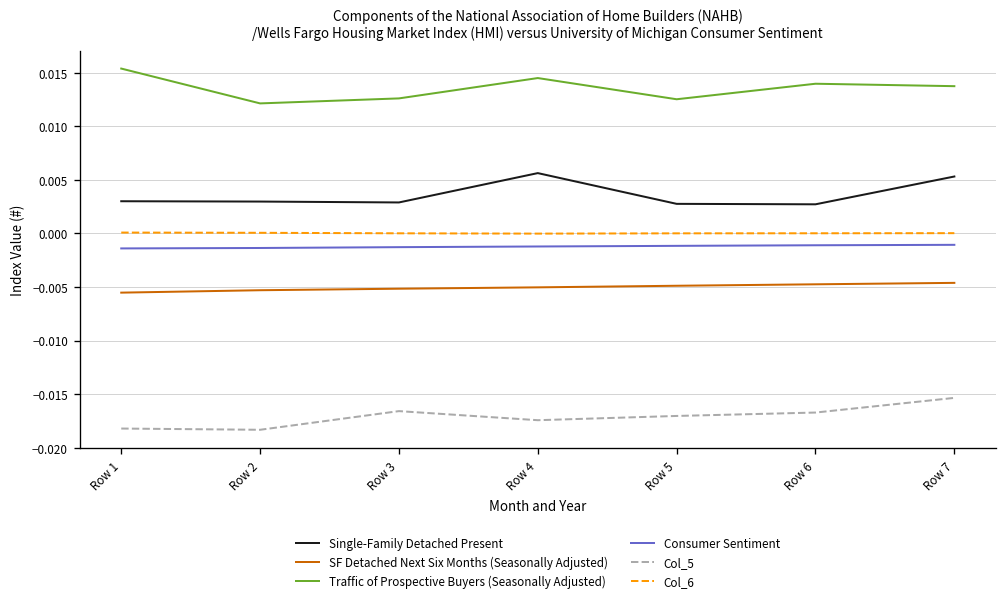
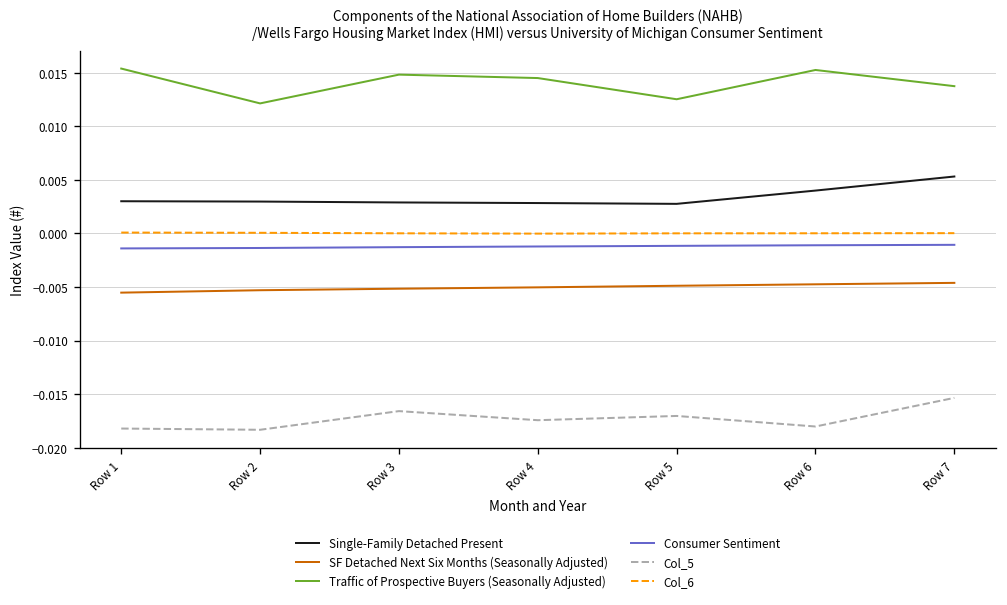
Traffic of Prospective Buyers (Seasonally Adjusted), Row 3: 0.013 -> 0.015
Single-Family Detached Present, Row 4: 0.006 -> 0.003
Single-Family Detached Present, Row 6: 0.003 -> 0.004
Traffic of Prospective Buyers (Seasonally Adjusted), Row 6: 0.014 -> 0.015
Col_5, Row 6: -0.017 -> -0.018
